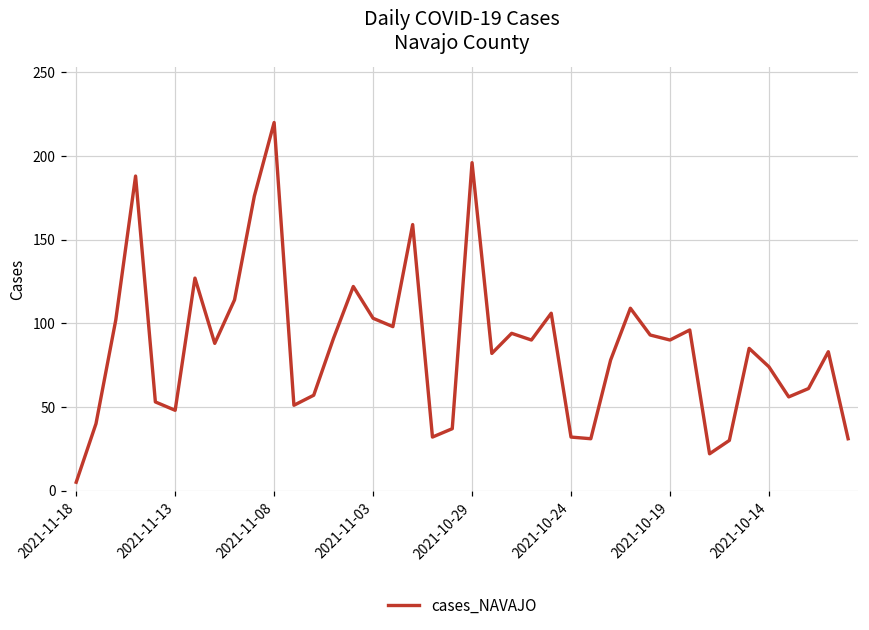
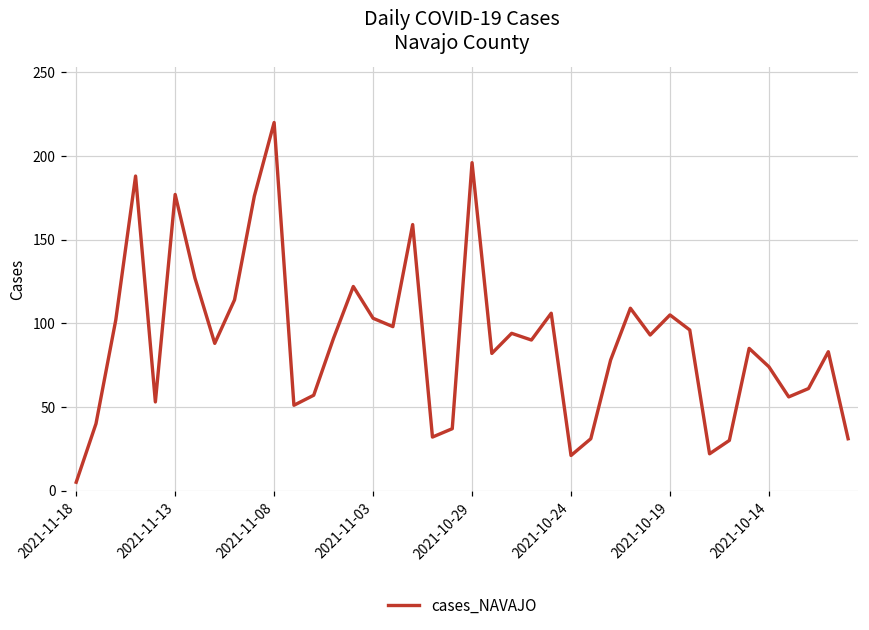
2021-11-13: 48 -> 177
2021-10-24: 32 -> 21
2021-10-19: 90 -> 105
